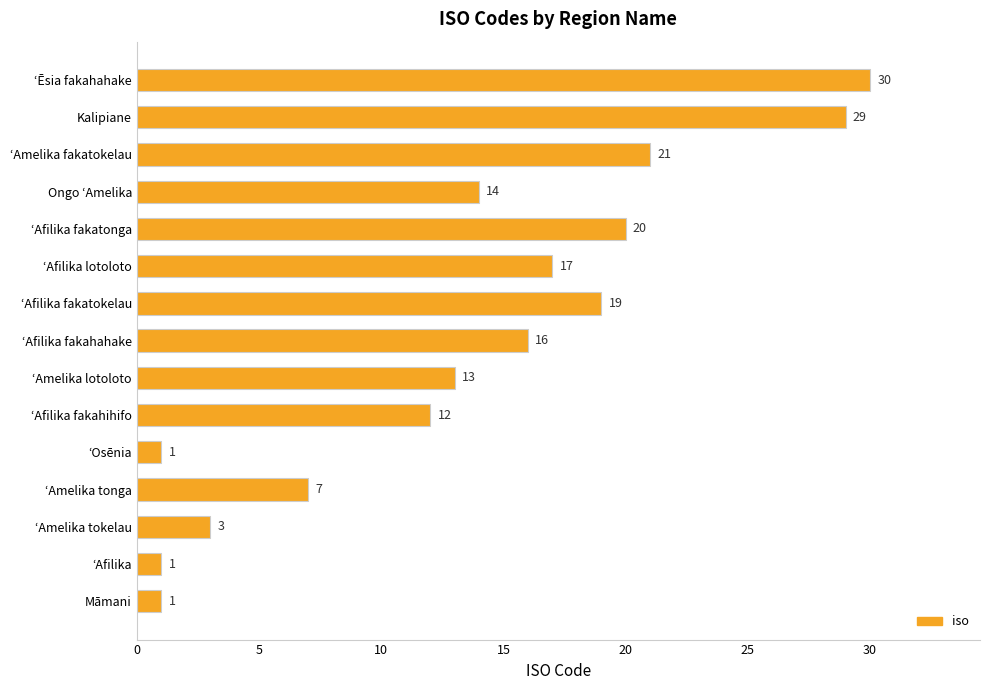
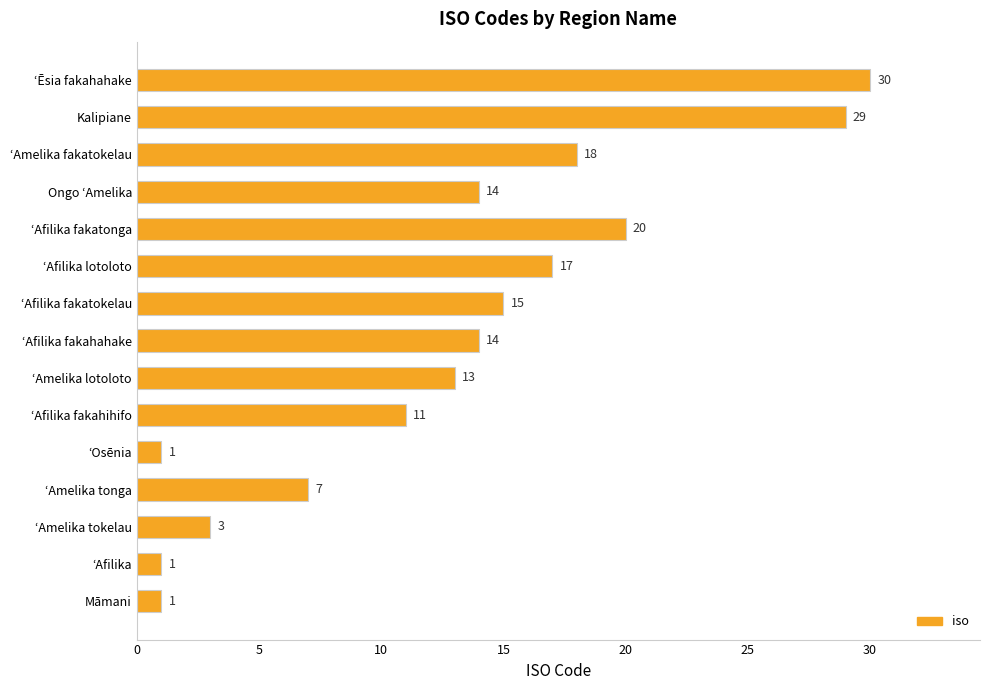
ʻAmelika fakatokelau: 21 -> 18
ʻAfilika fakatokelau: 19 -> 15
ʻAfilika fakahahake: 16 -> 14
ʻAfilika fakahihifo: 12 -> 11
